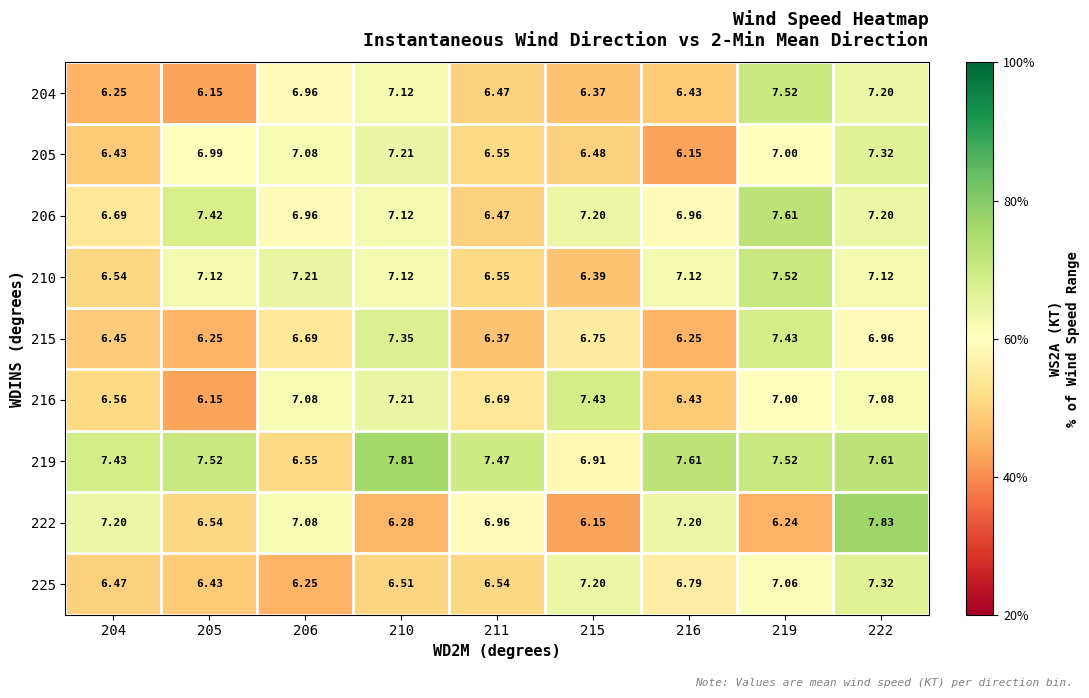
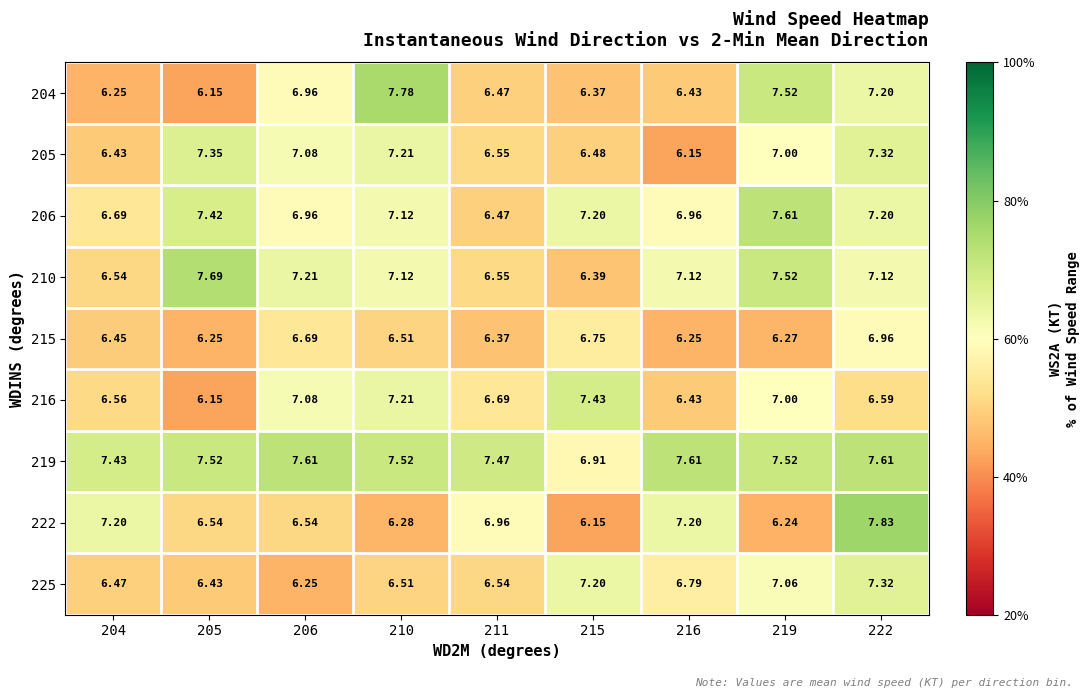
204, 210: 7.12 -> 7.78
205, 205: 6.99 -> 7.35
210, 205: 7.12 -> 7.69
215, 210: 7.35 -> 6.51
215, 219: 7.43 -> 6.27
216, 222: 7.08 -> 6.59
219, 206: 6.55 -> 7.61
219, 210: 7.81 -> 7.52
222, 206: 7.08 -> 6.54
